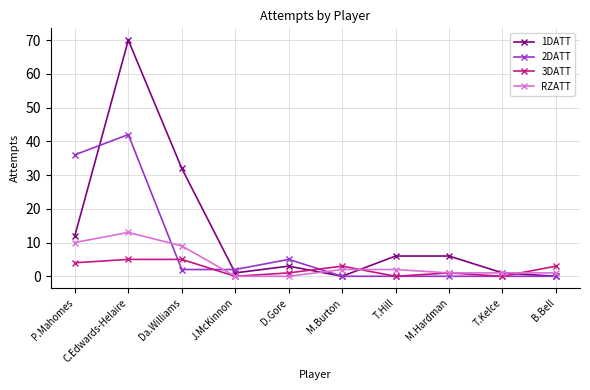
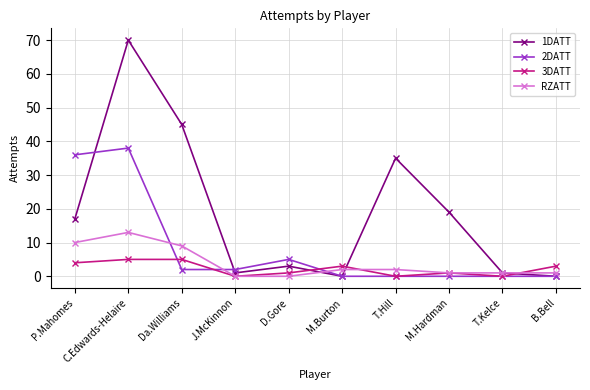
1DATT, P.Mahomes: 12 -> 17
2DATT, C.Edwards-Helaire: 42 -> 38
1DATT, Da.Williams: 32 -> 45
1DATT, T.Hill: 6 -> 35
1DATT, M.Hardman: 6 -> 19
